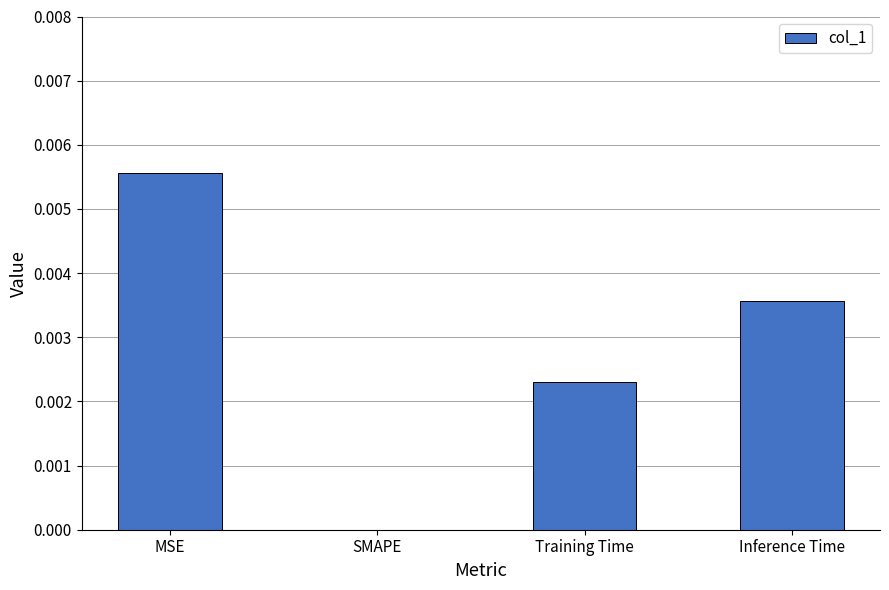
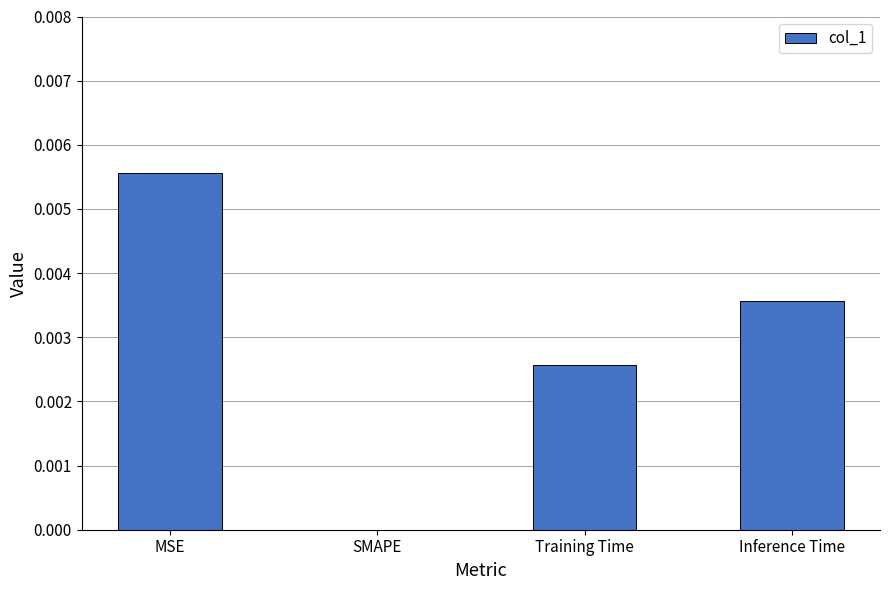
Training Time: 0.0023 -> 0.0026
